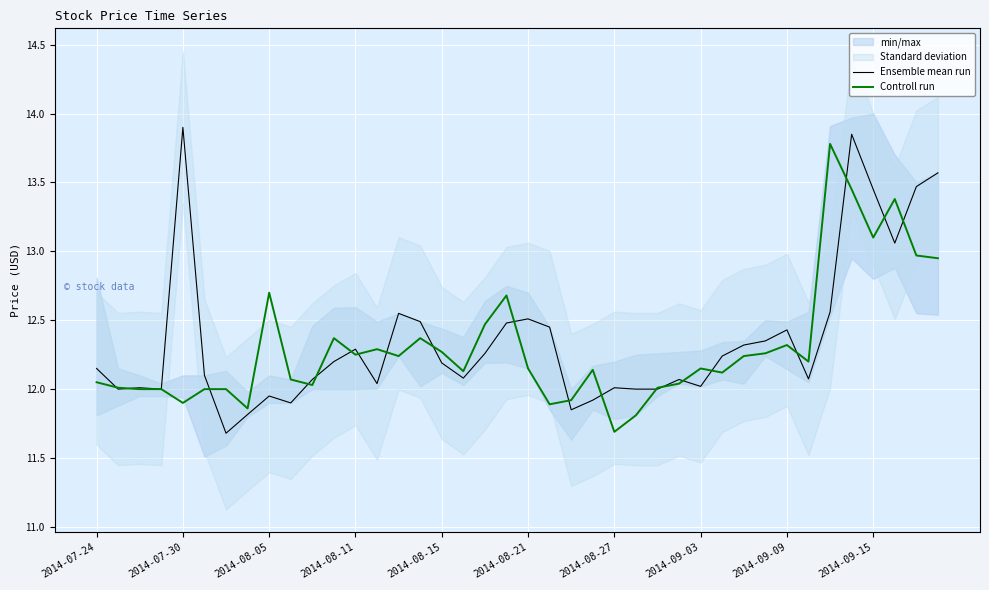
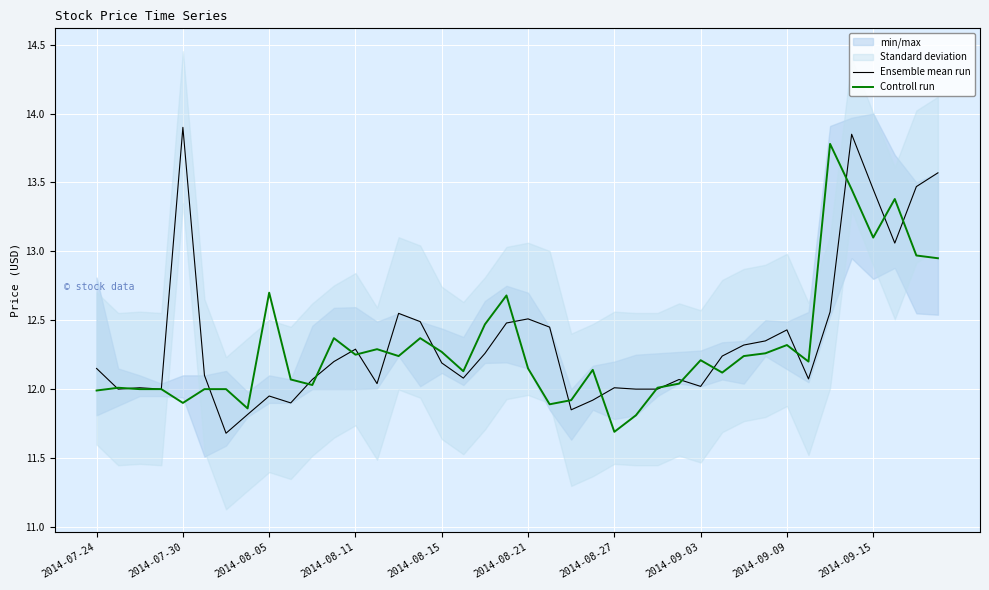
Controll run, 2014-07-24: 12.05 -> 11.99
Controll run, 2014-09-03: 12.15 -> 12.21
